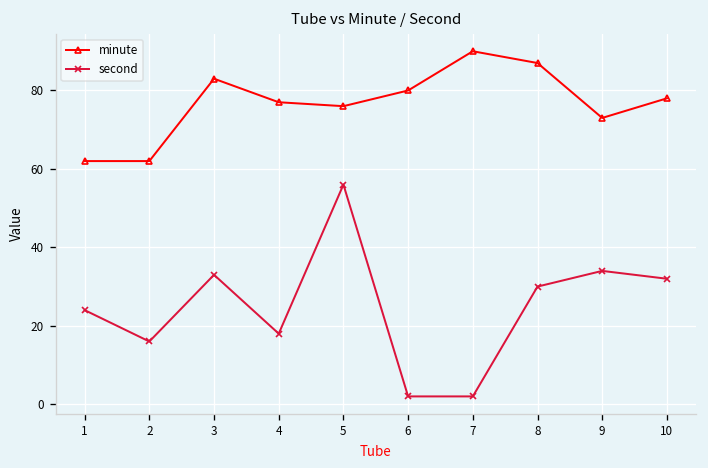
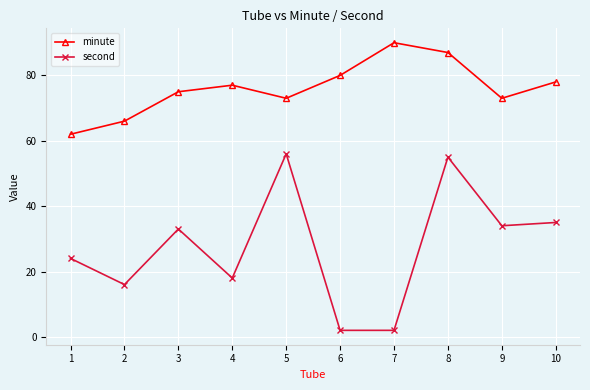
minute, 2: 62 -> 66
minute, 3: 83 -> 75
minute, 5: 76 -> 73
second, 8: 30 -> 55
second, 10: 32 -> 35
